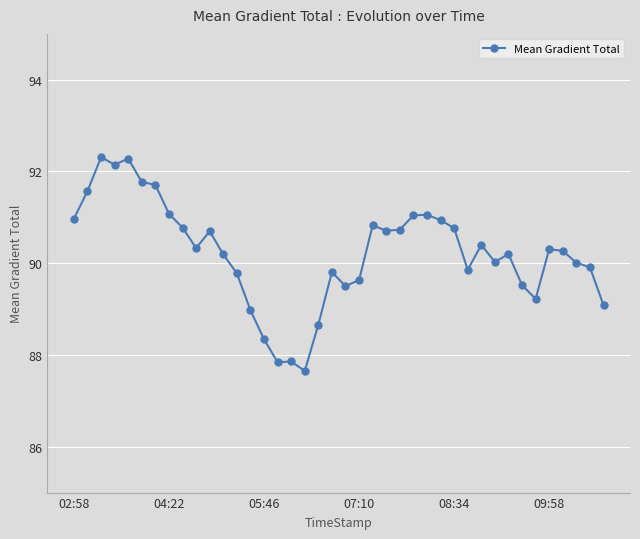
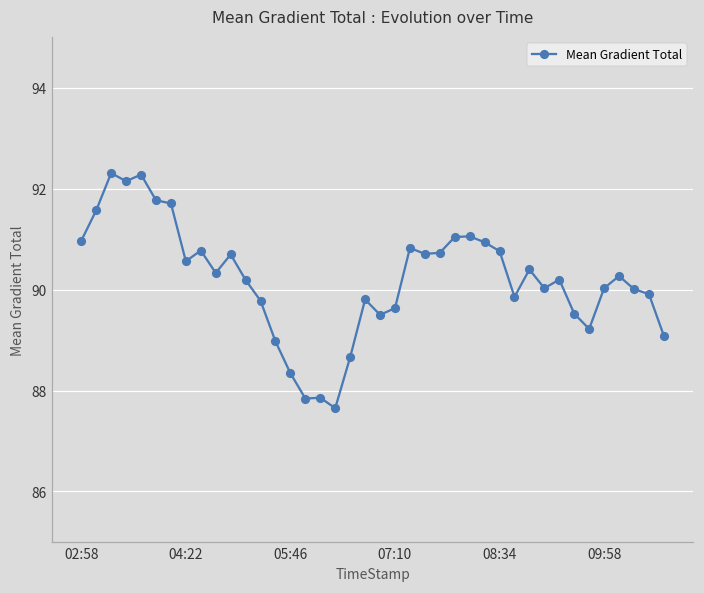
04:22: 91.1 -> 90.6
09:58: 90.3 -> 90.0
